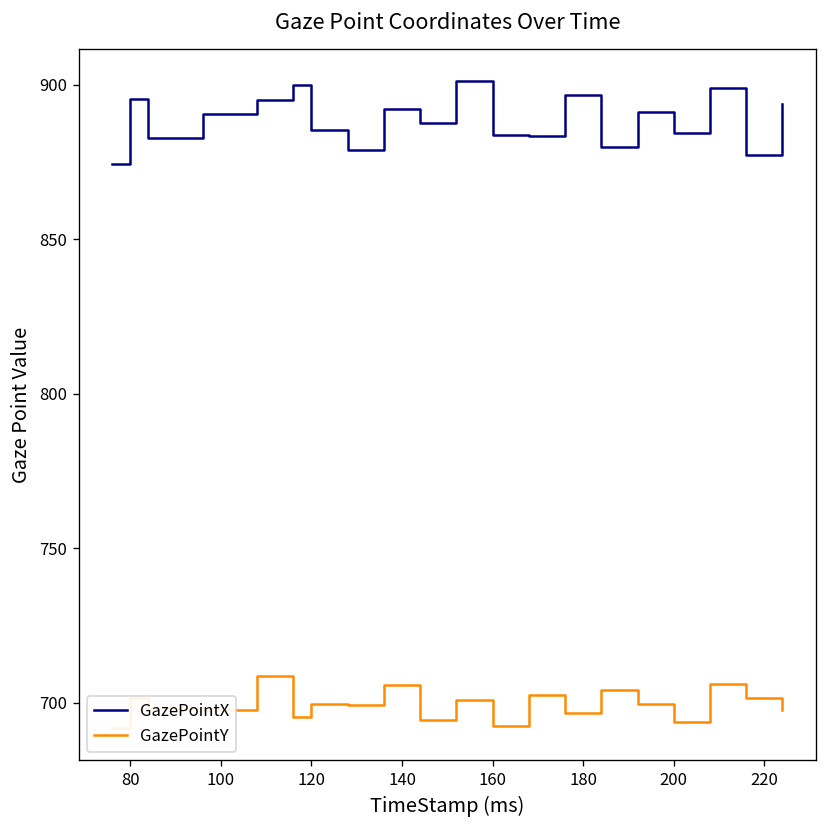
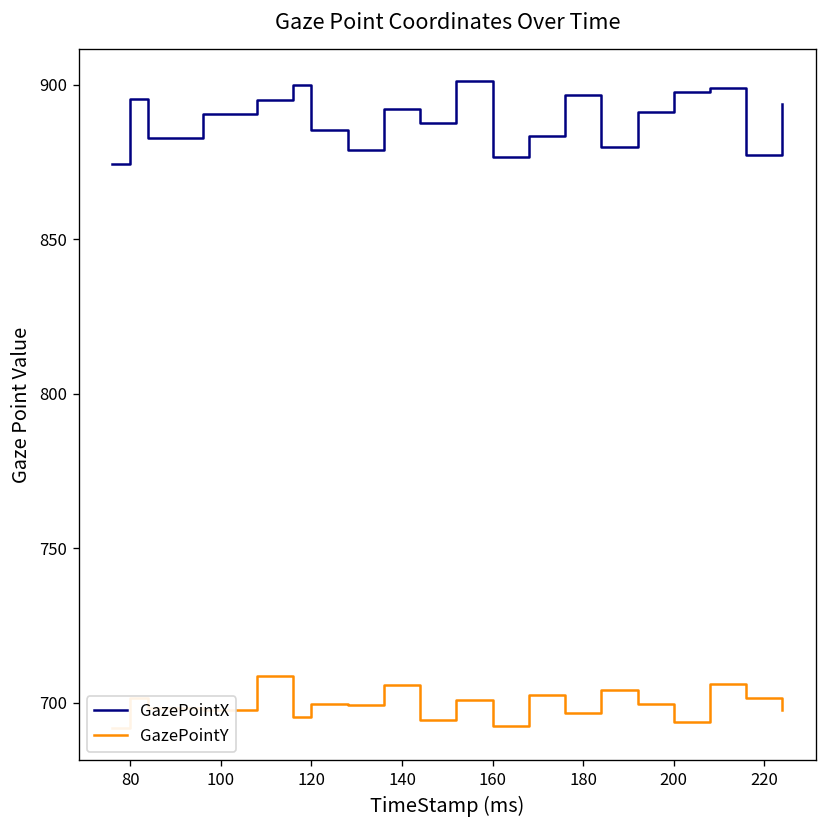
GazePointX, 160: 884 -> 877
GazePointX, 200: 885 -> 898
